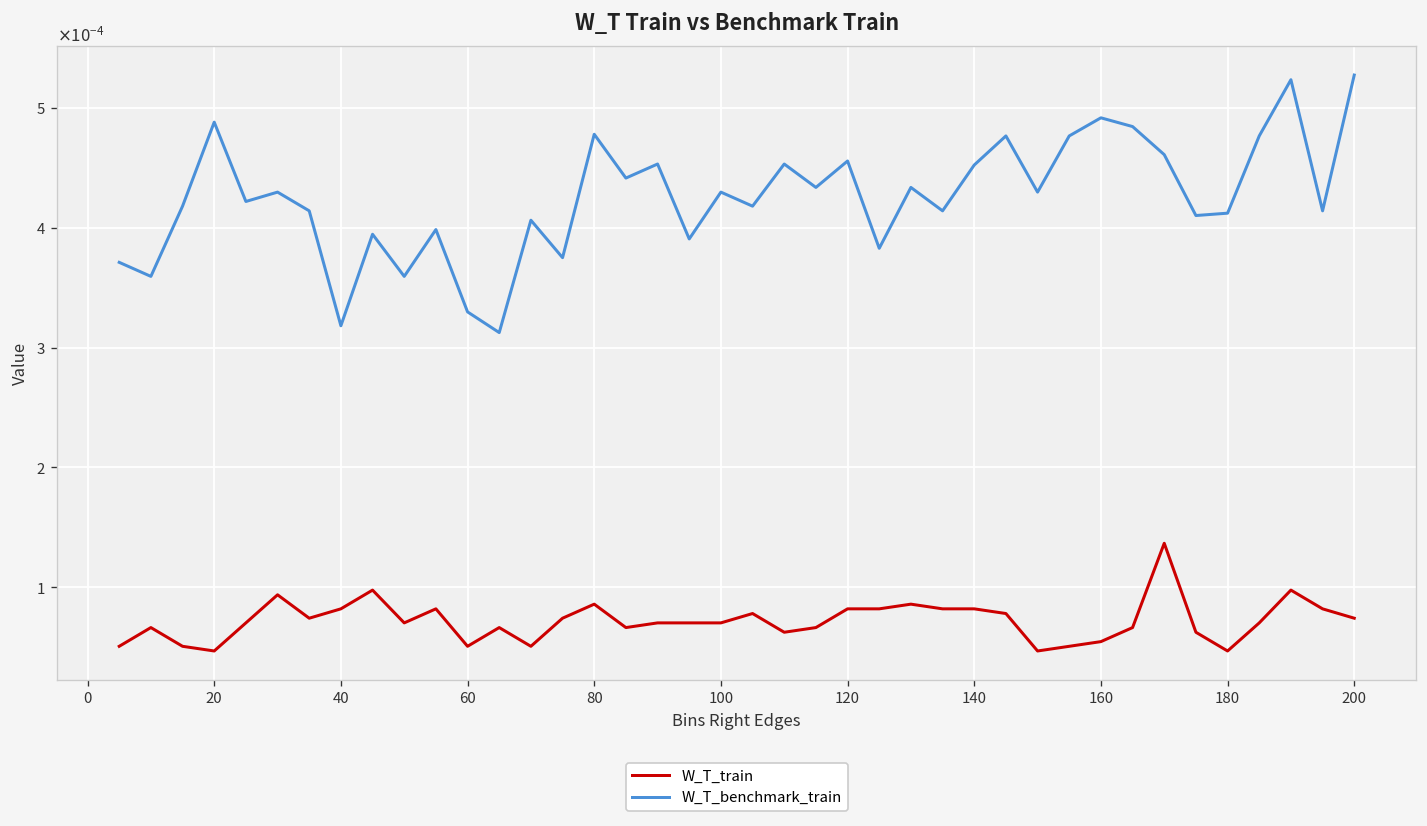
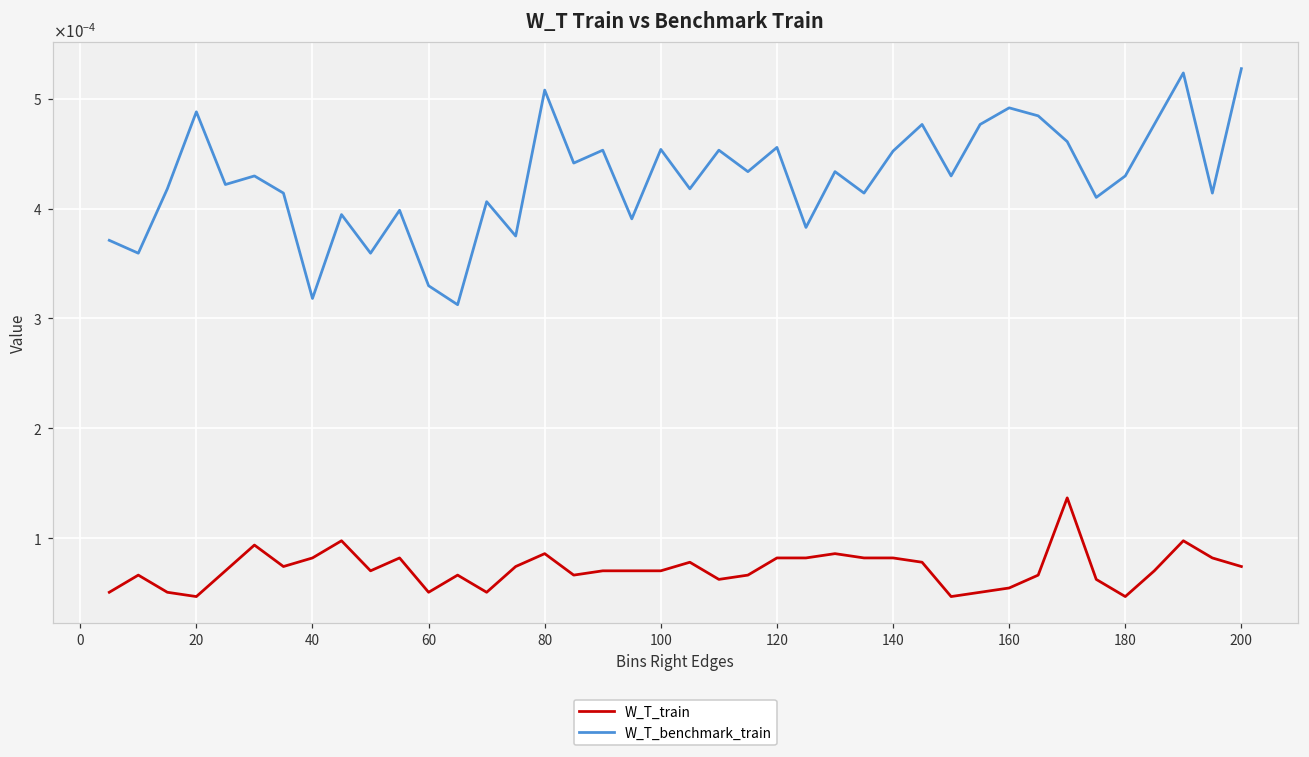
W_T_benchmark_train, 80: 0.00048 -> 0.00051
W_T_benchmark_train, 100: 0.00043 -> 0.00045
W_T_benchmark_train, 180: 0.00041 -> 0.00043
